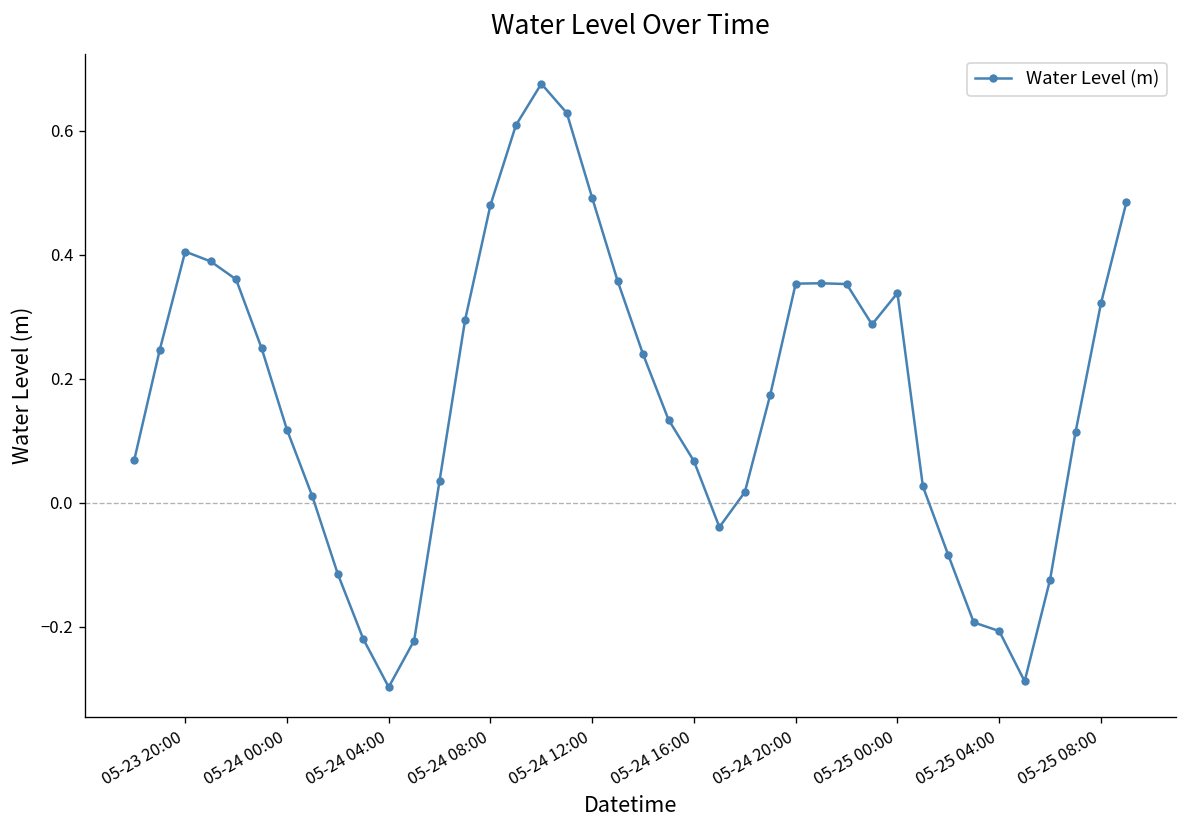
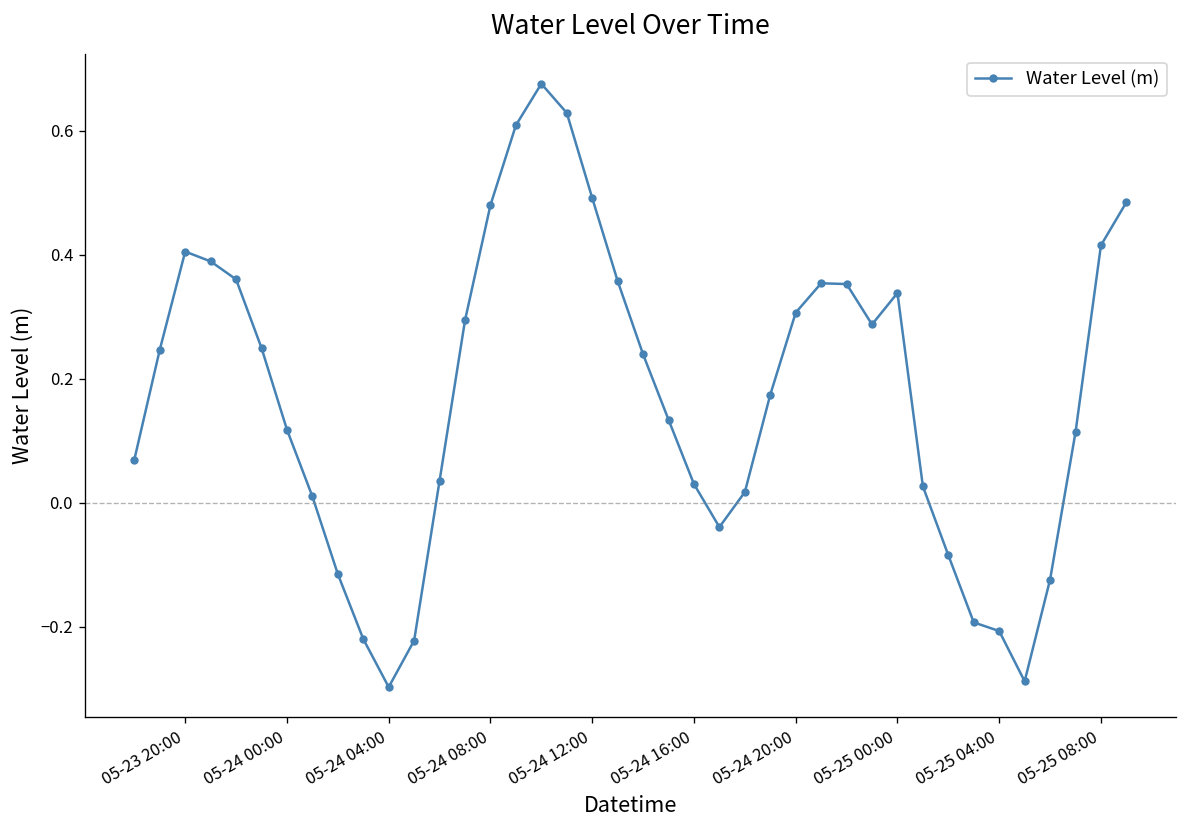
05-24 16:00: 0.07 -> 0.03
05-24 20:00: 0.35 -> 0.31
05-25 08:00: 0.32 -> 0.42
